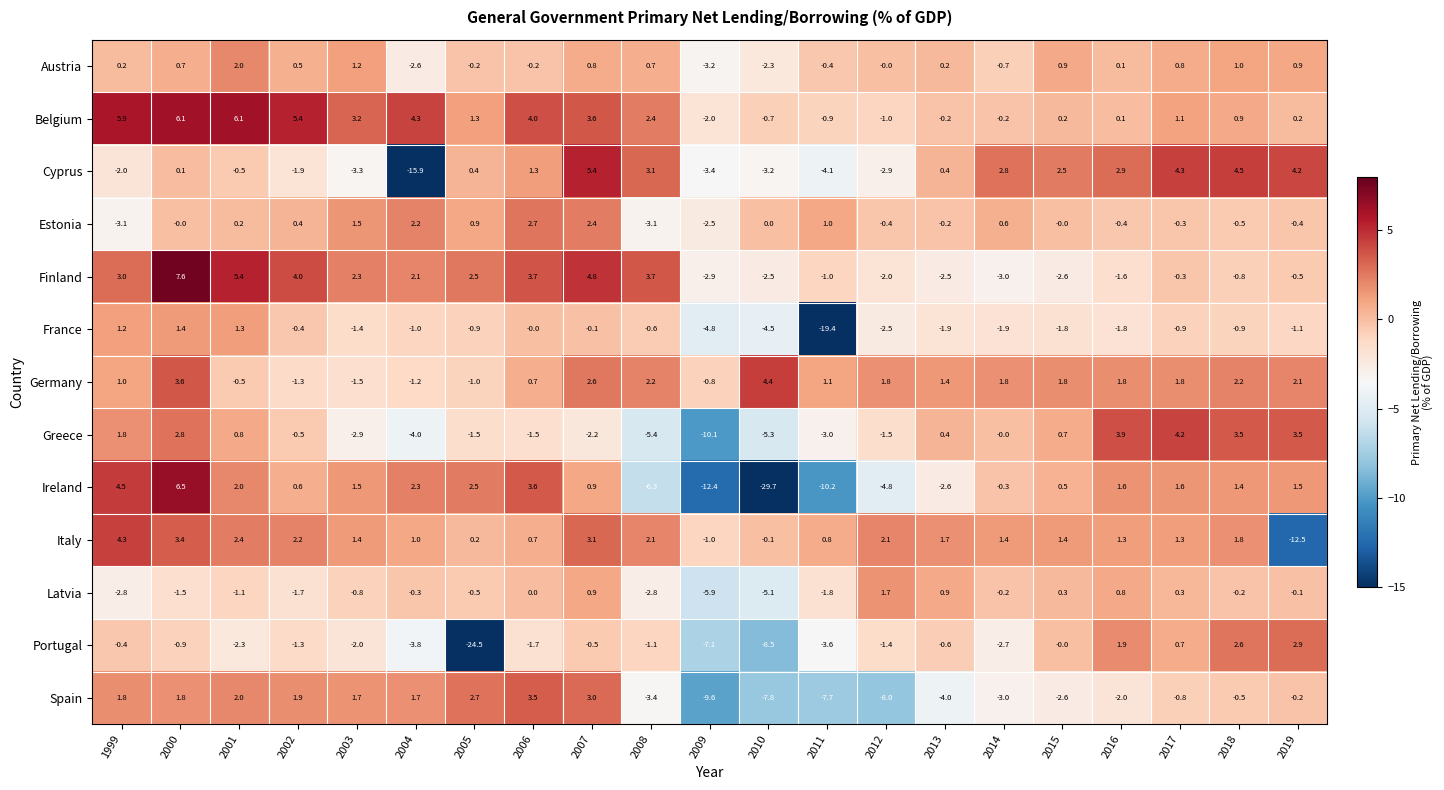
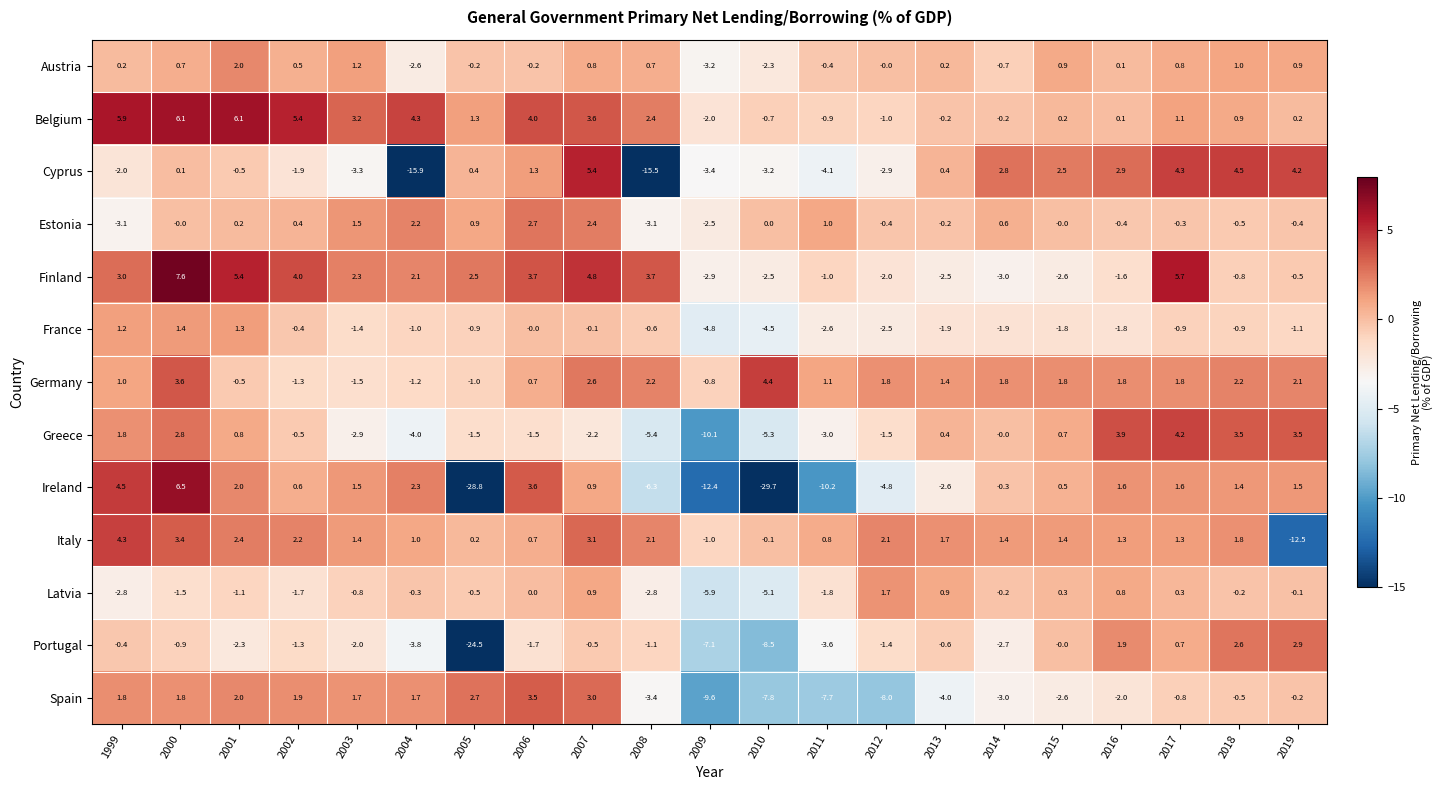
Cyprus, 2008: 3.1 -> -15.5
Finland, 2017: -0.3 -> 5.7
France, 2011: -19.4 -> -2.6
Ireland, 2005: 2.5 -> -28.8
